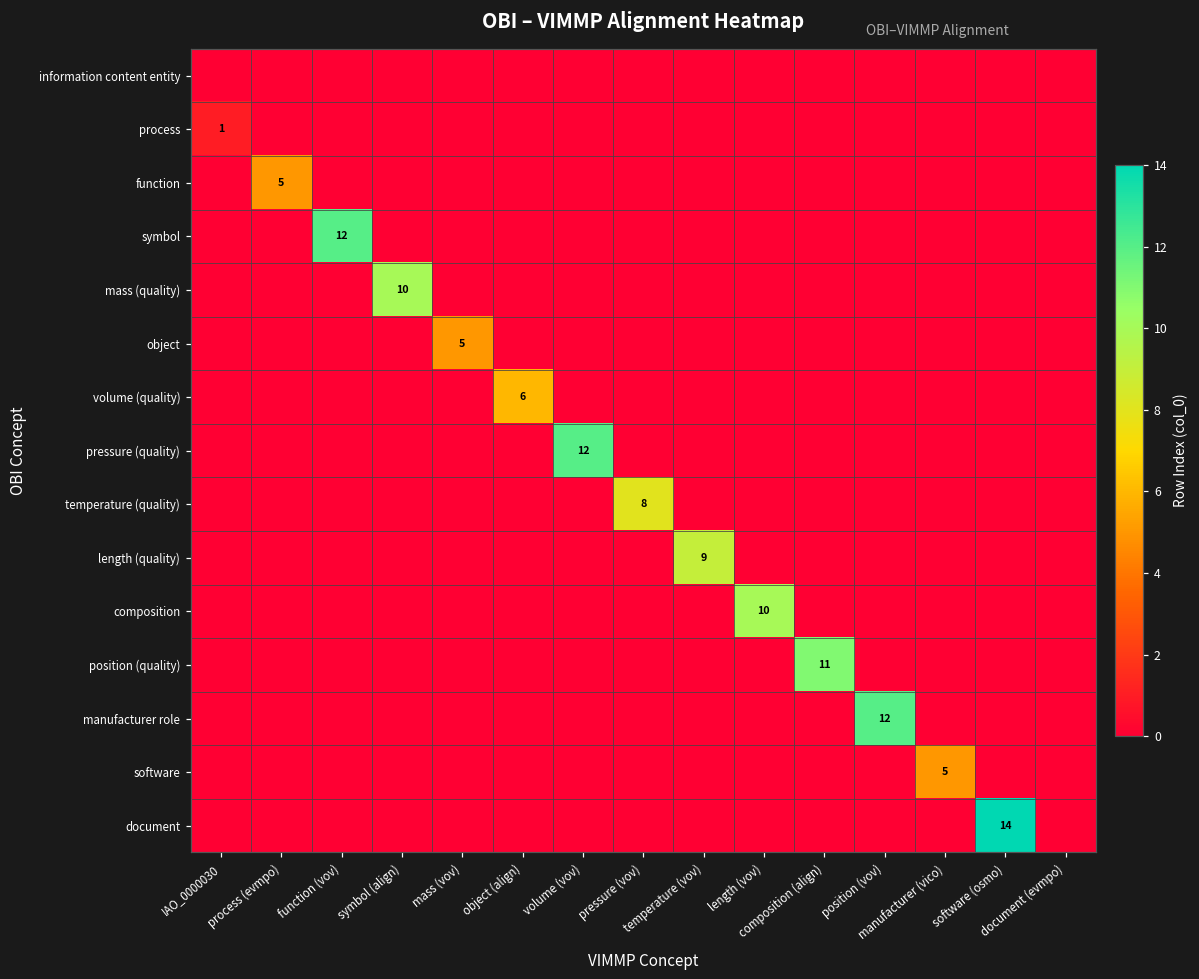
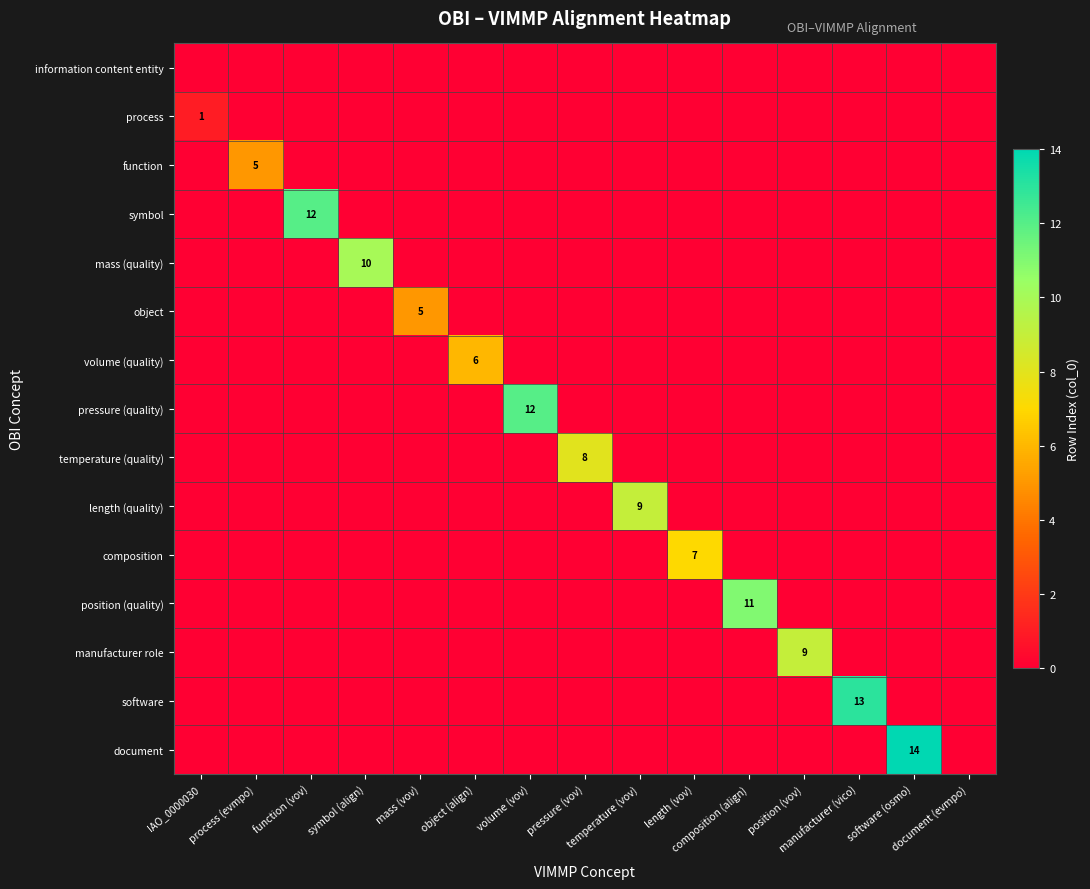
composition, length (vov): 10 -> 7
manufacturer role, position (vov): 12 -> 9
software, manufacturer (vico): 5 -> 13
